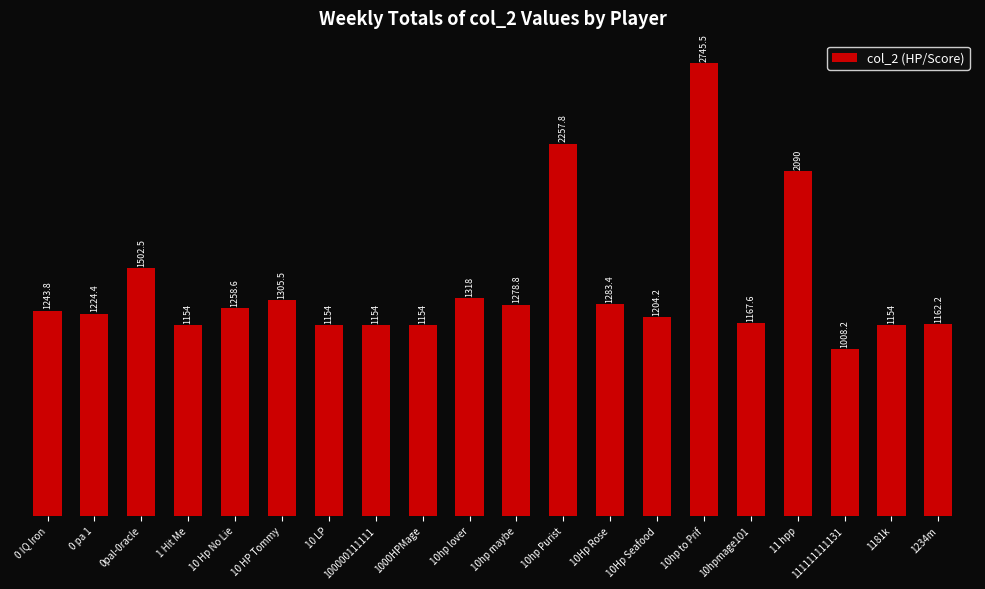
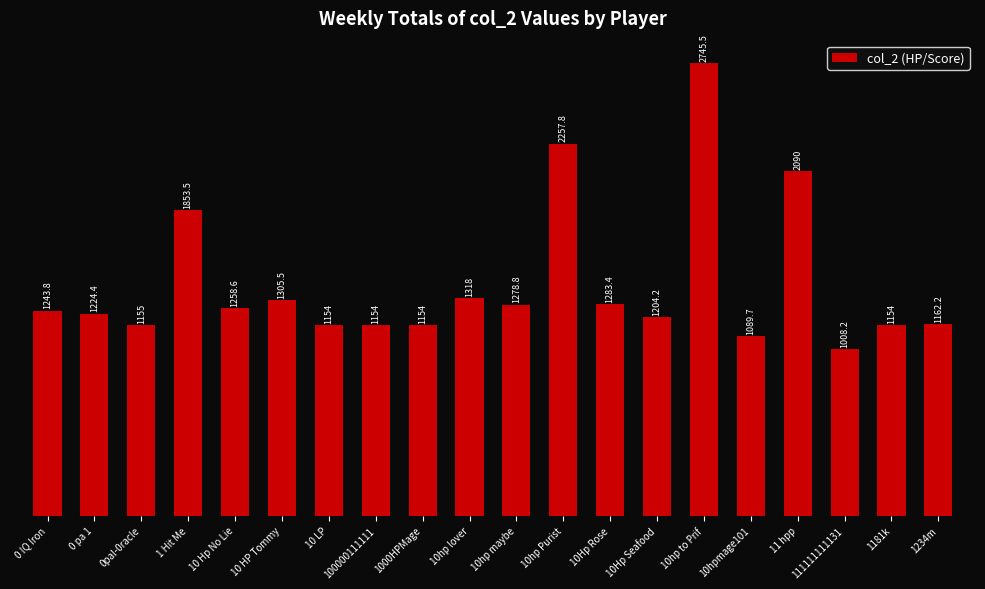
0pal-0racle: 1502.5 -> 1155
1 Hit Me: 1154 -> 1853.5
10hpmage101: 1167.6 -> 1089.7
